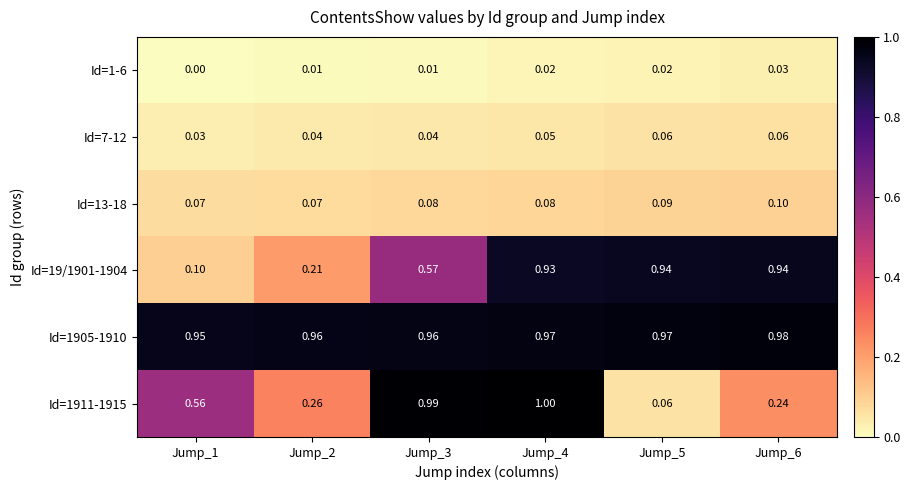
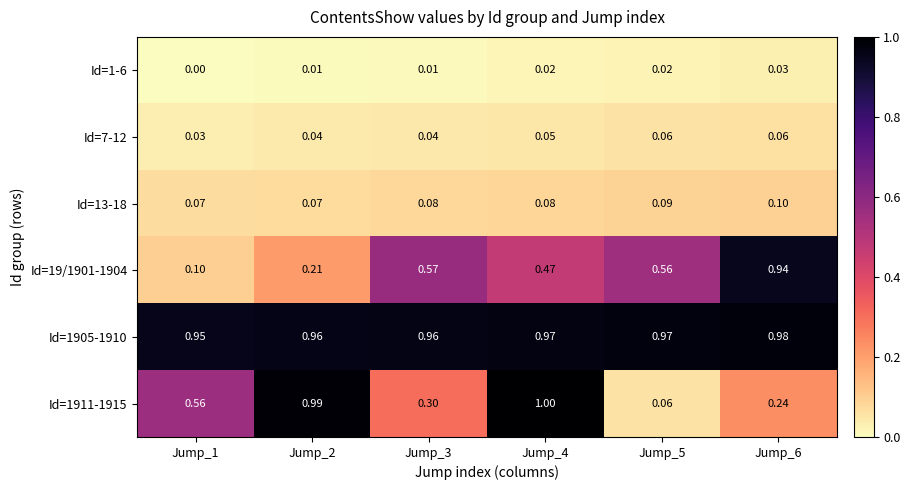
Id=19/1901-1904, Jump_4: 0.93 -> 0.47
Id=19/1901-1904, Jump_5: 0.94 -> 0.56
Id=1911-1915, Jump_2: 0.26 -> 0.99
Id=1911-1915, Jump_3: 0.99 -> 0.30
